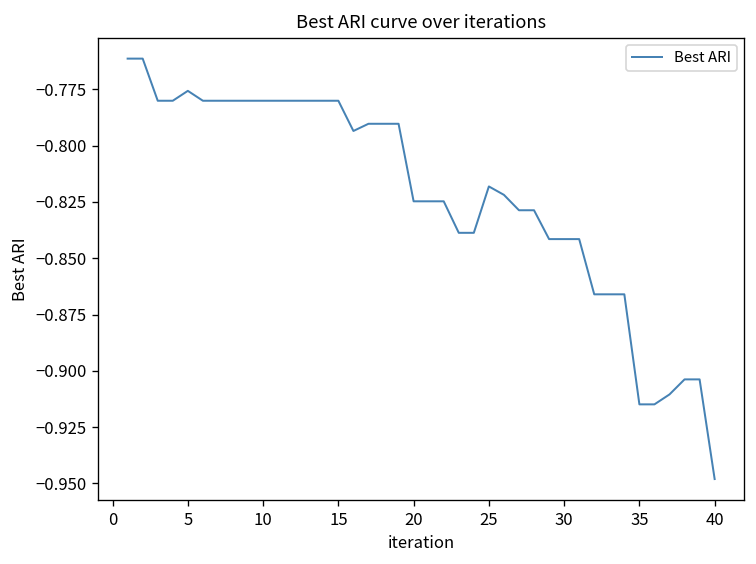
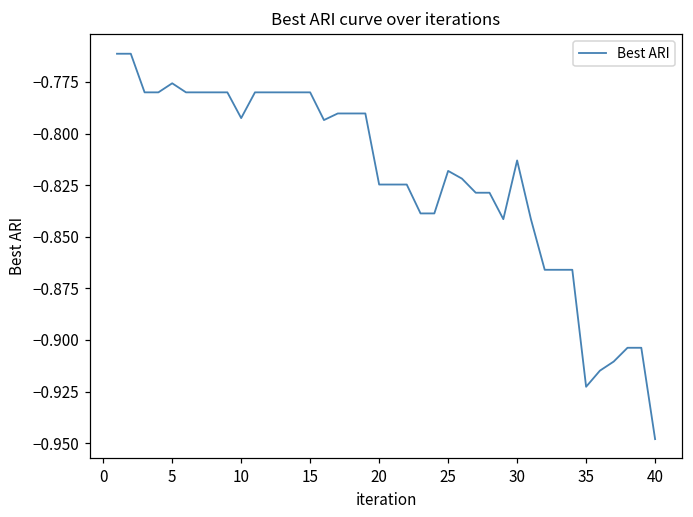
10: -0.780 -> -0.793
30: -0.841 -> -0.813
35: -0.915 -> -0.923
